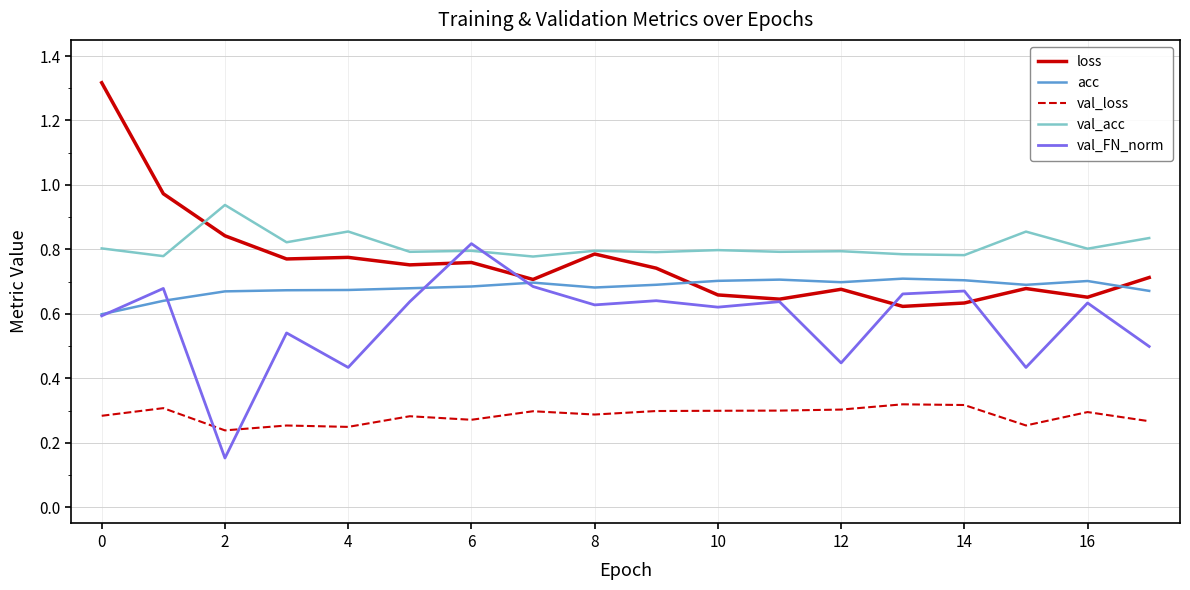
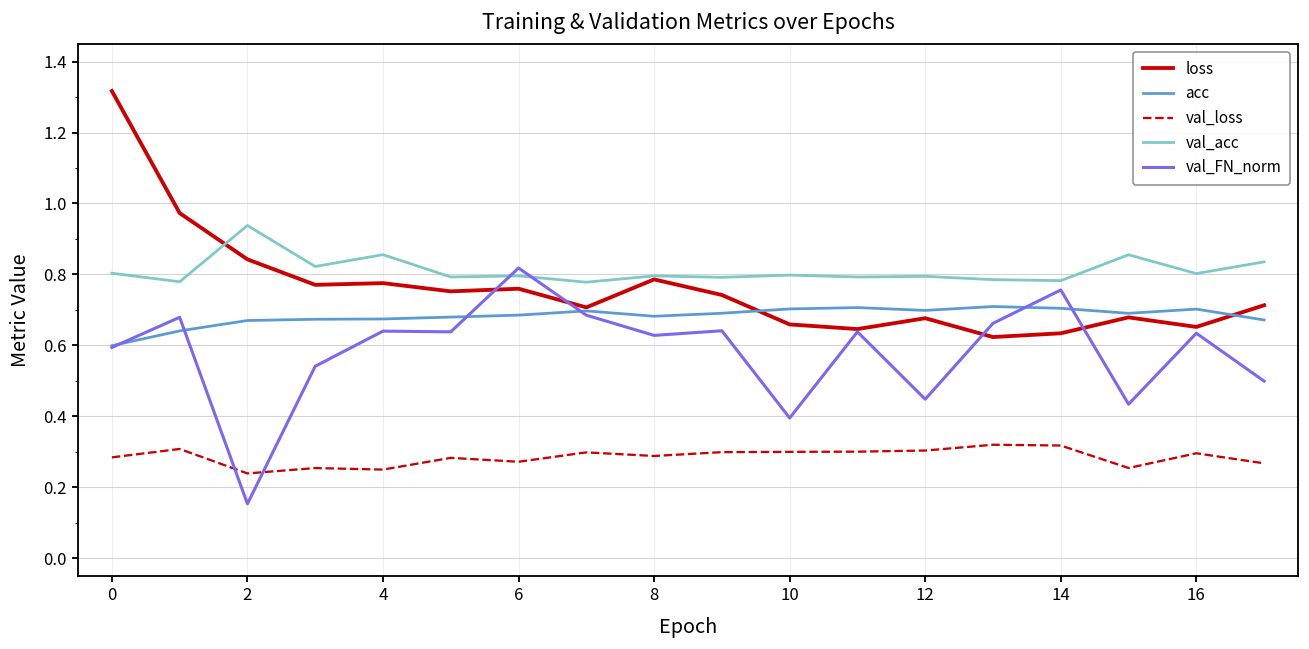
val_FN_norm, 4: 0.43 -> 0.64
val_FN_norm, 10: 0.62 -> 0.40
val_FN_norm, 14: 0.67 -> 0.76
